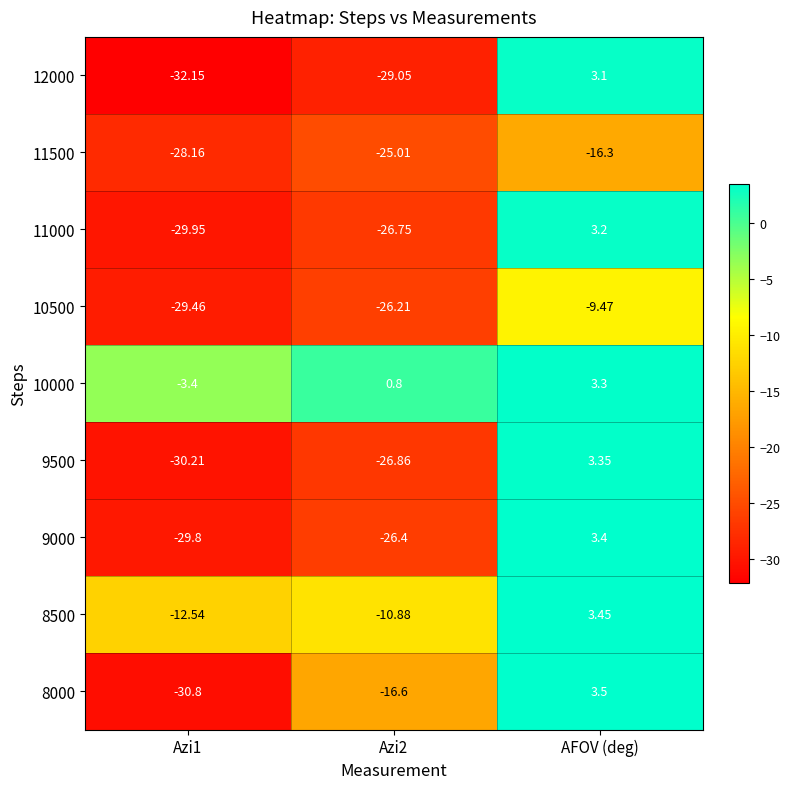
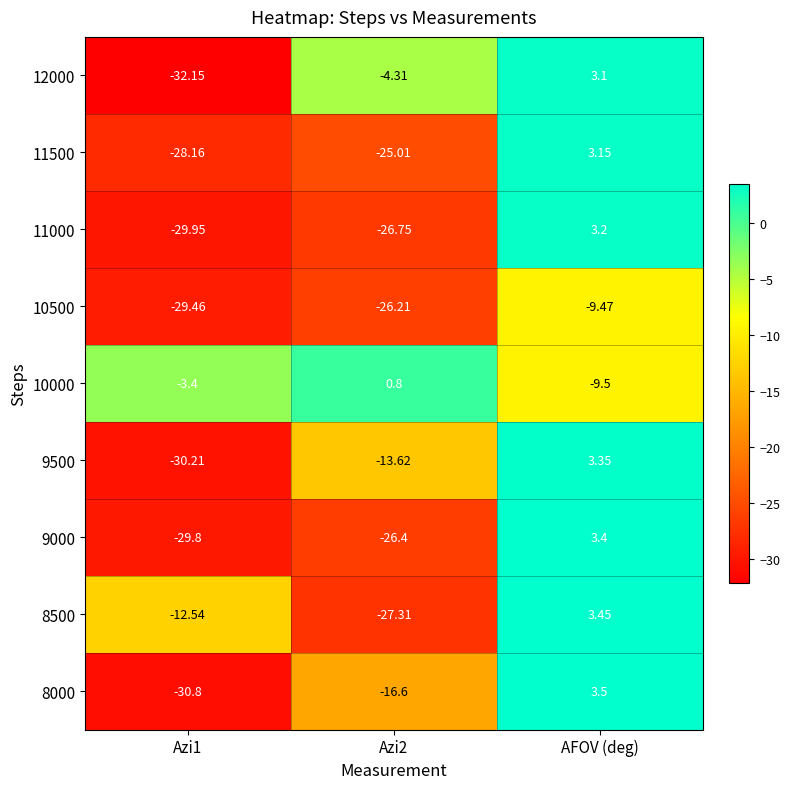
12000, Azi2: -29.05 -> -4.31
11500, AFOV (deg): -16.3 -> 3.15
10000, AFOV (deg): 3.3 -> -9.5
9500, Azi2: -26.86 -> -13.62
8500, Azi2: -10.88 -> -27.31
